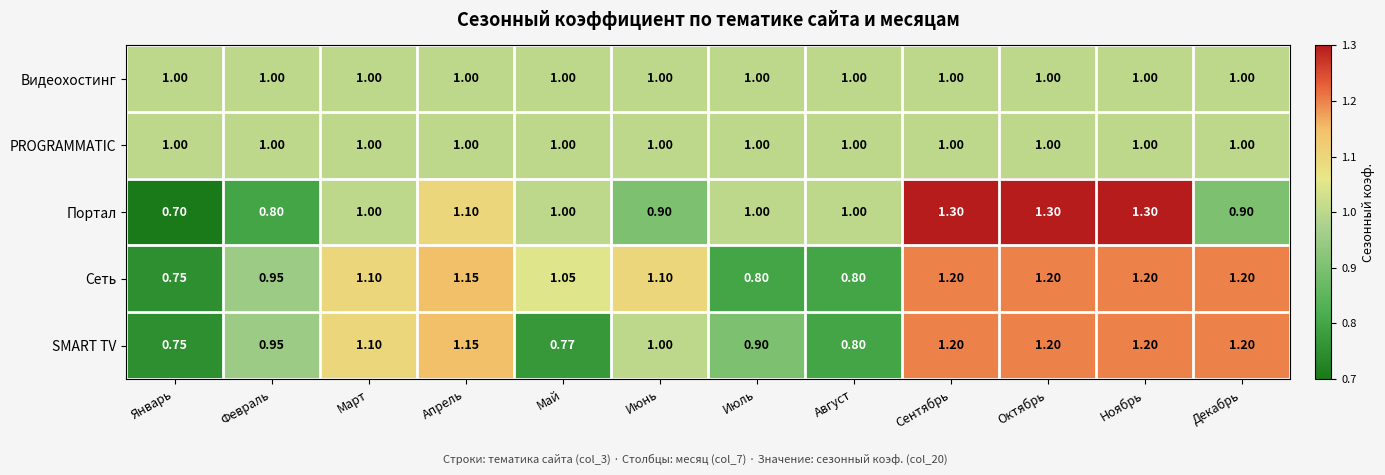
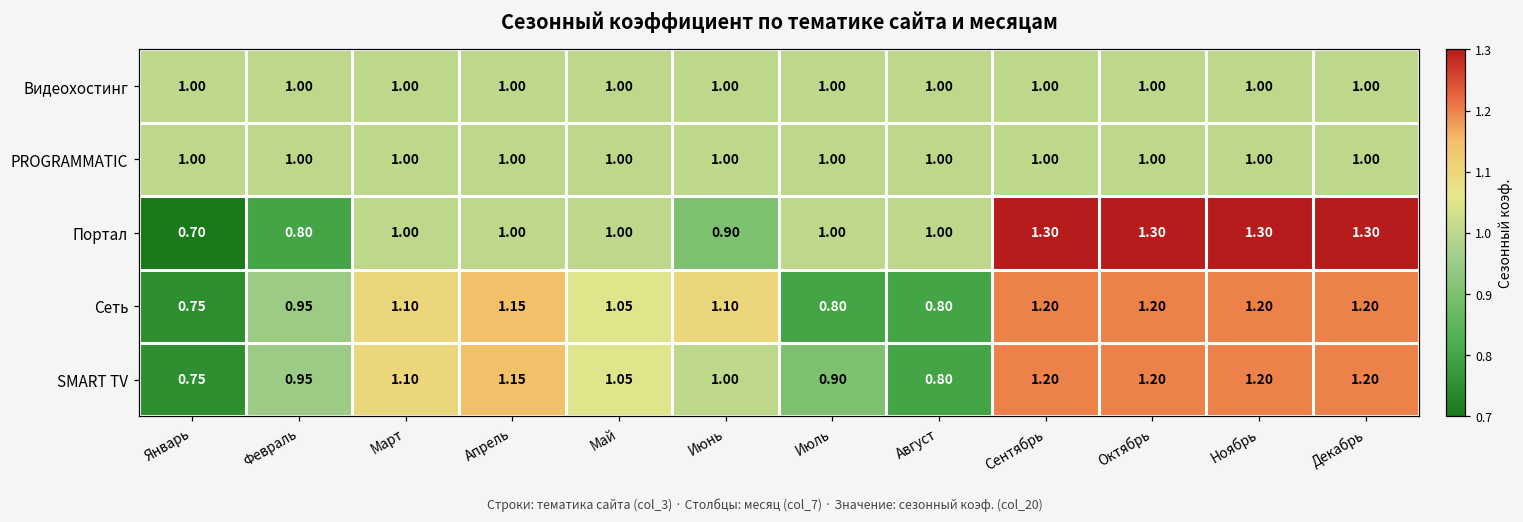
Портал, Апрель: 1.10 -> 1.00
Портал, Декабрь: 0.90 -> 1.30
SMART TV, Май: 0.77 -> 1.05
